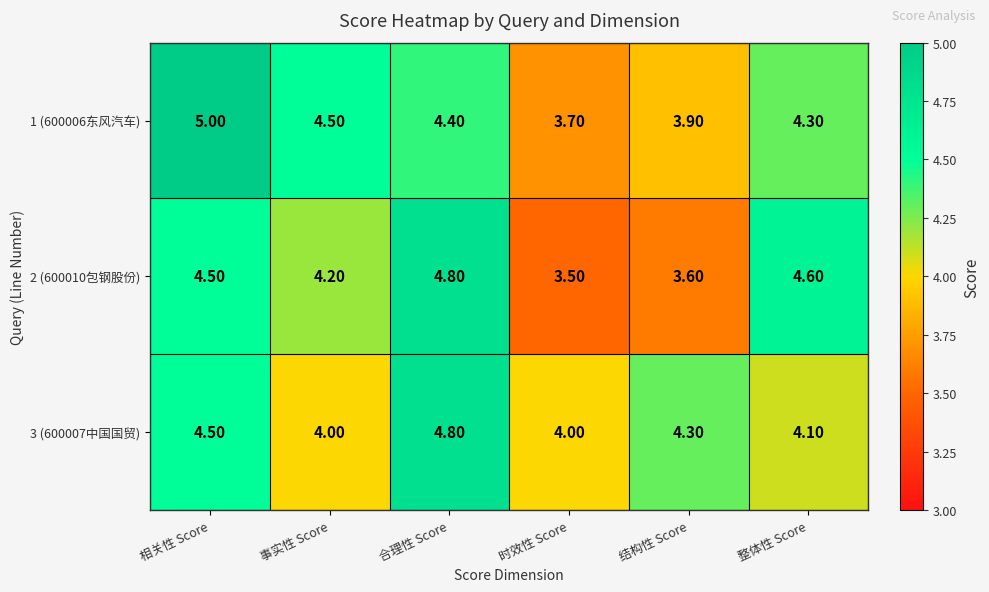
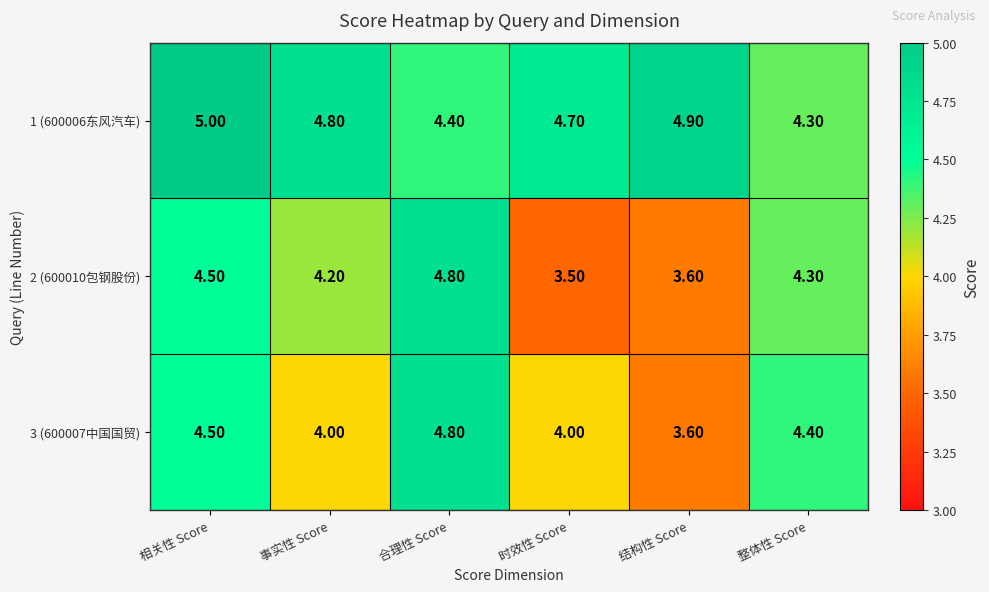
1 (600006东风汽车), 事实性 Score: 4.50 -> 4.80
1 (600006东风汽车), 时效性 Score: 3.70 -> 4.70
1 (600006东风汽车), 结构性 Score: 3.90 -> 4.90
2 (600010包钢股份), 整体性 Score: 4.60 -> 4.30
3 (600007中国国贸), 结构性 Score: 4.30 -> 3.60
3 (600007中国国贸), 整体性 Score: 4.10 -> 4.40
